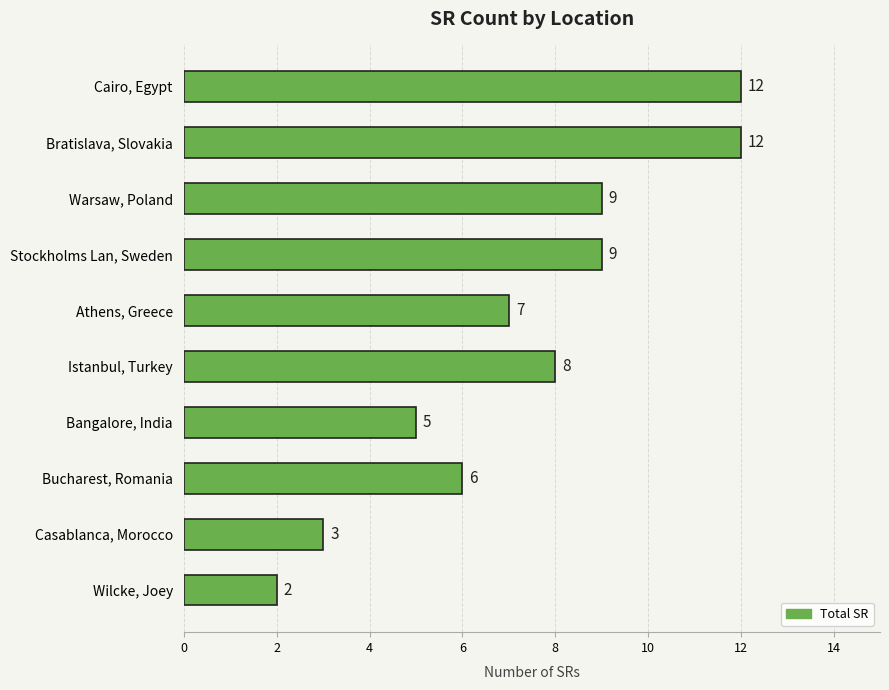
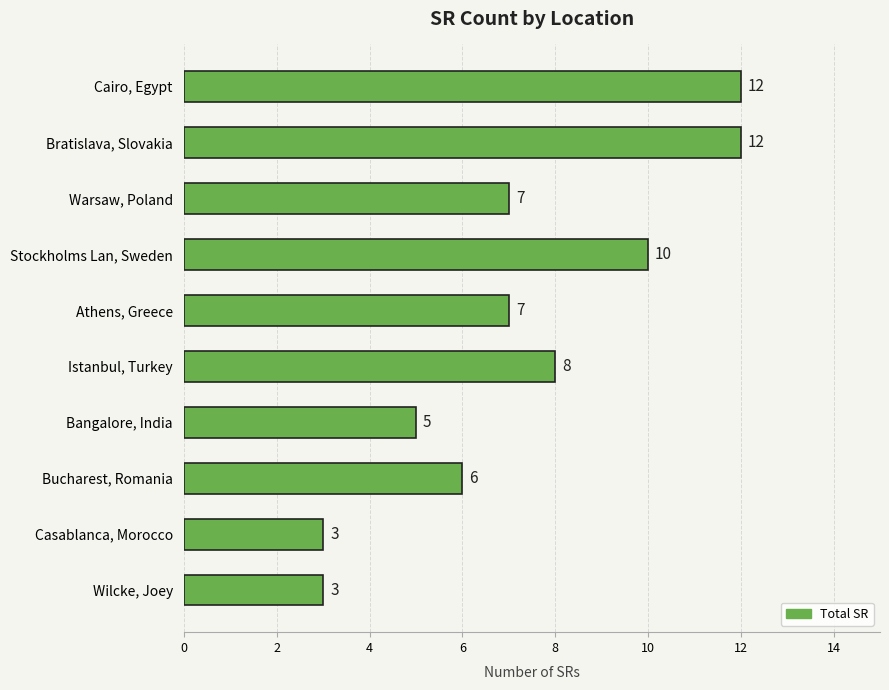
Warsaw, Poland: 9 -> 7
Stockholms Lan, Sweden: 9 -> 10
Wilcke, Joey: 2 -> 3
